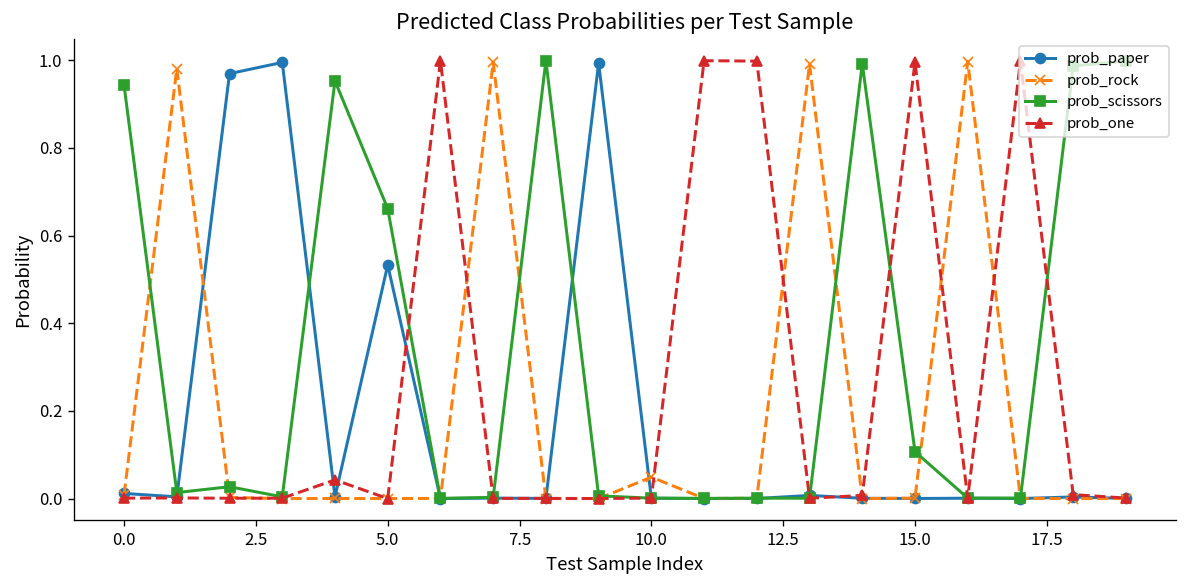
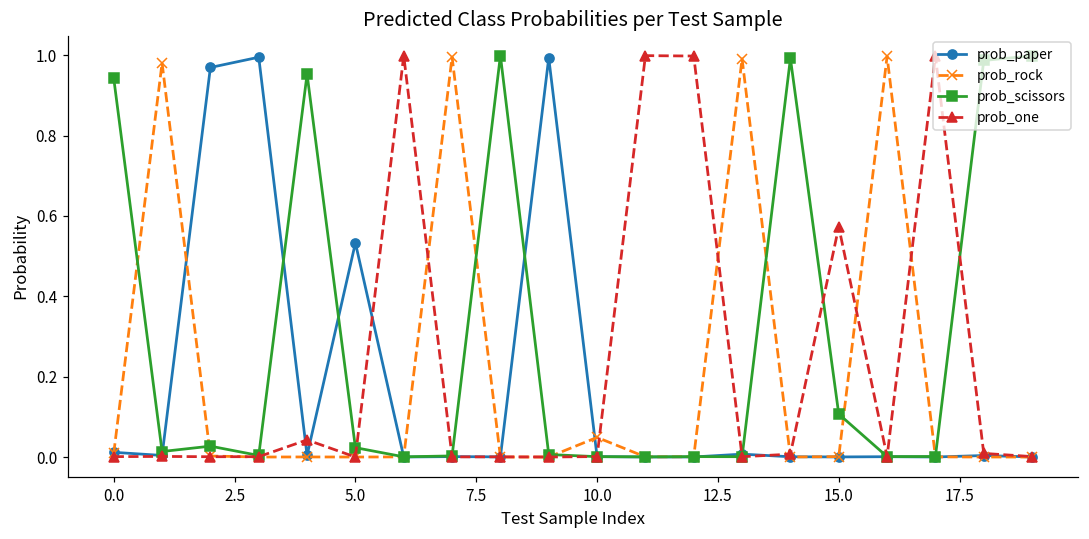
prob_scissors, 5.0: 0.66 -> 0.02
prob_one, 15.0: 1.00 -> 0.57
